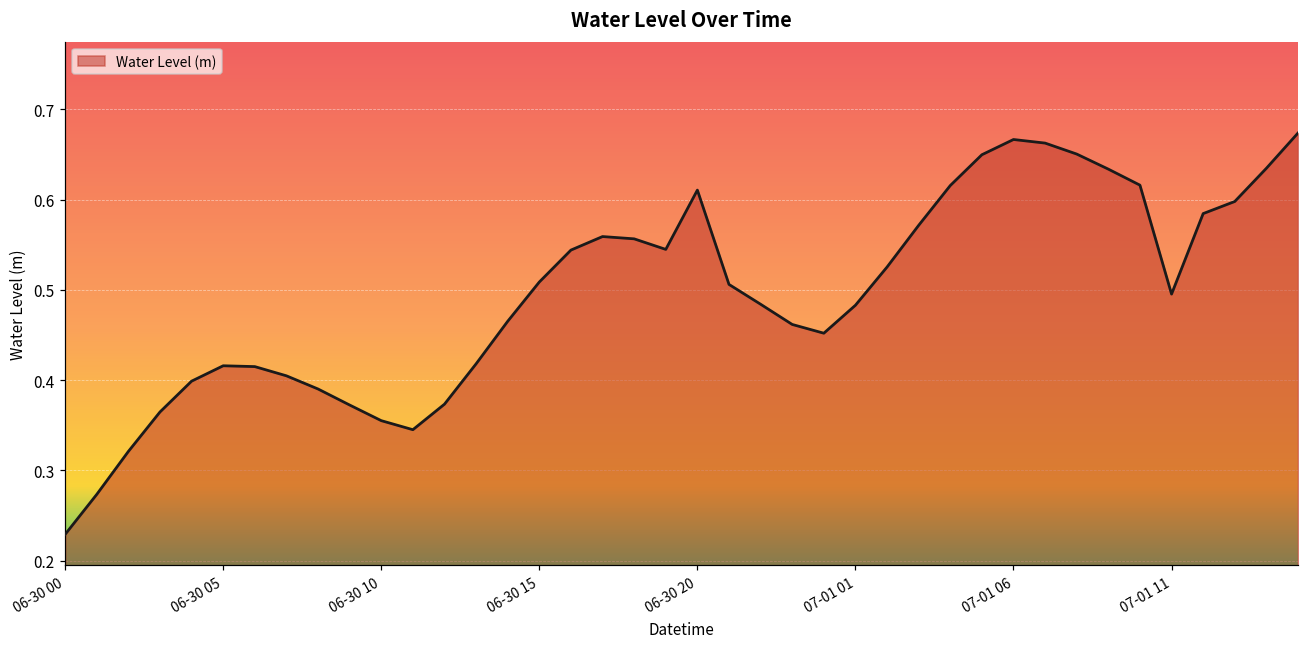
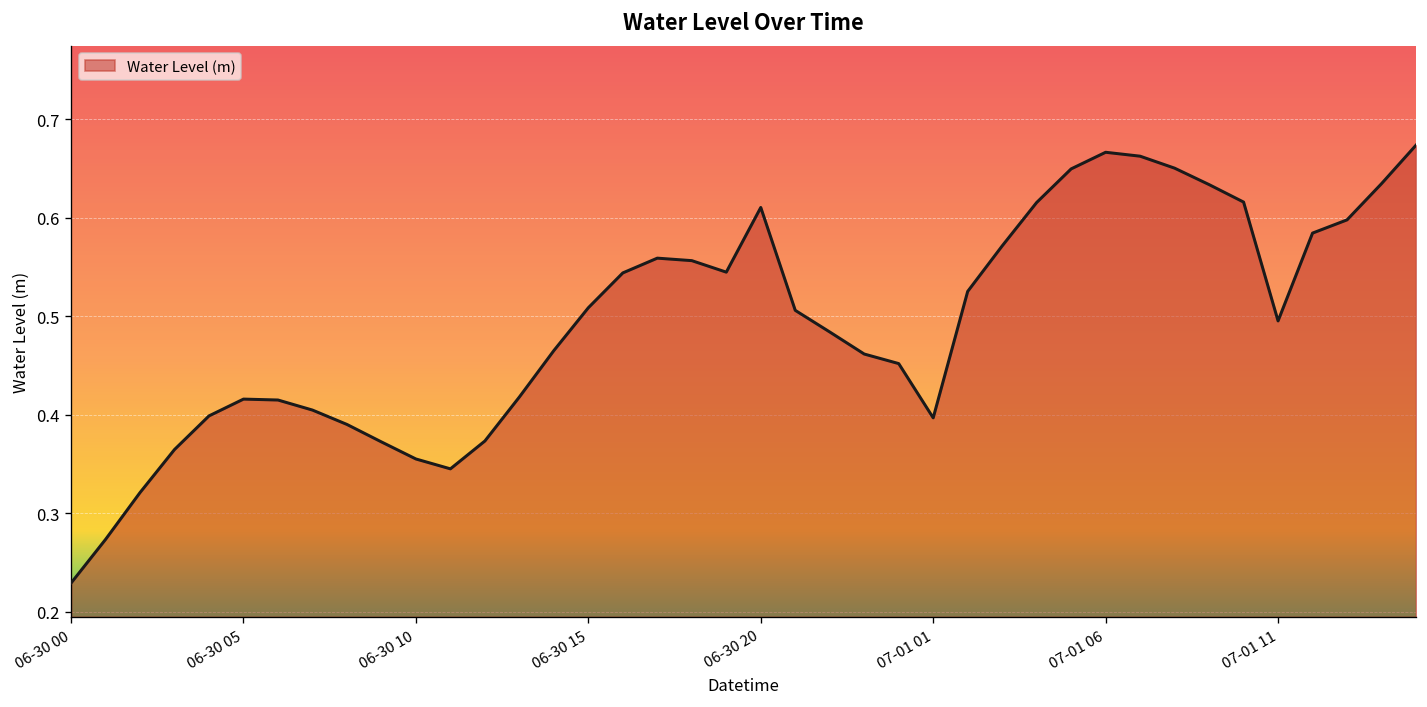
07-01 01: 0.48 -> 0.40
